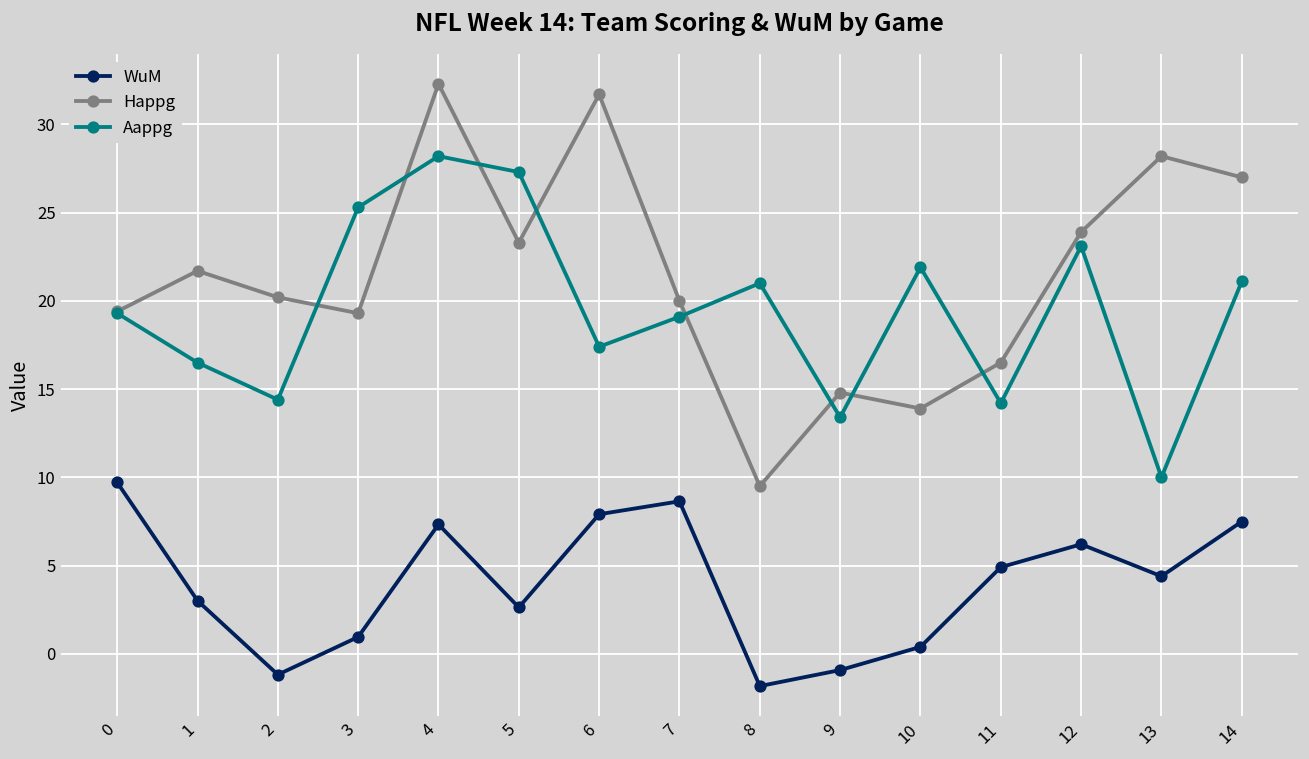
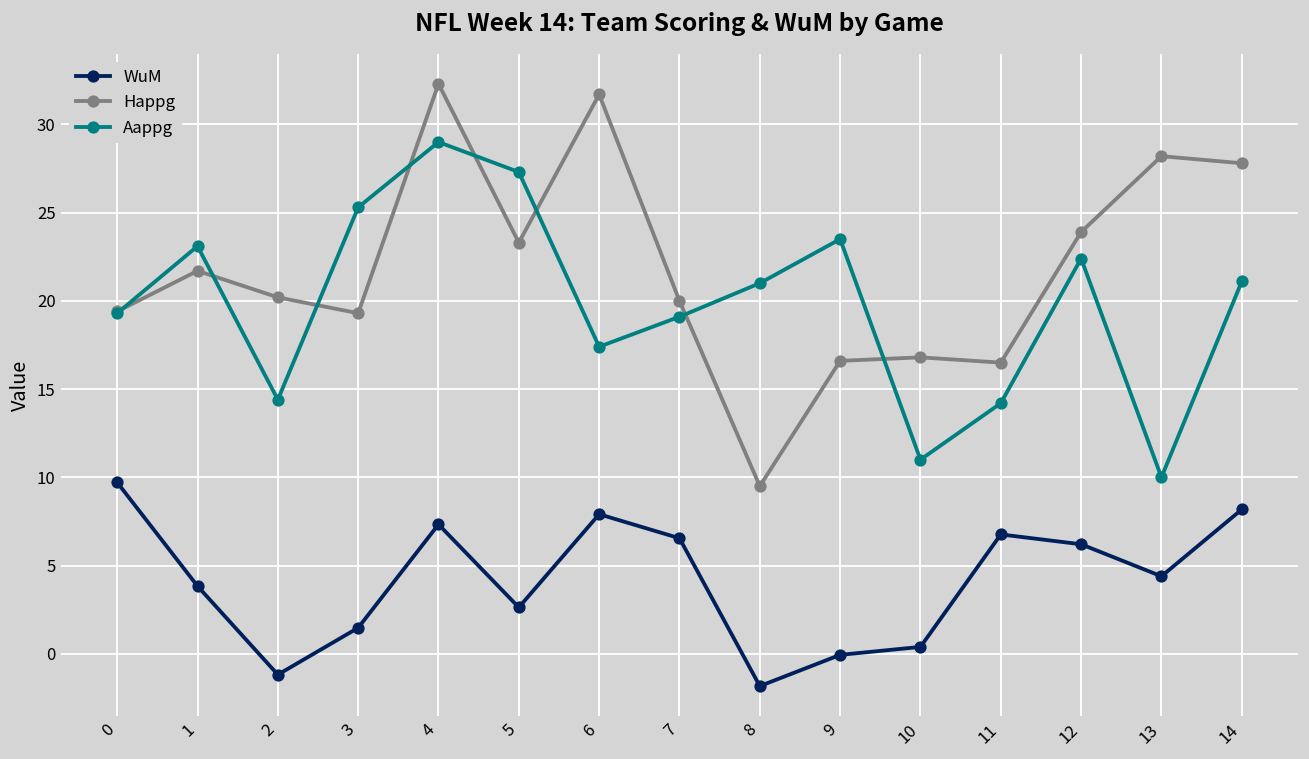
WuM, 1: 3.0 -> 3.8
Aappg, 1: 16.5 -> 23.1
WuM, 3: 1.0 -> 1.5
Aappg, 4: 28.2 -> 29.0
WuM, 7: 8.6 -> 6.5
WuM, 9: -0.9 -> -0.1
Happg, 9: 14.8 -> 16.6
Aappg, 9: 13.4 -> 23.5
Happg, 10: 13.9 -> 16.8
Aappg, 10: 21.9 -> 11.0
WuM, 11: 4.9 -> 6.8
Aappg, 12: 23.1 -> 22.4
WuM, 14: 7.5 -> 8.2
Happg, 14: 27.0 -> 27.8
